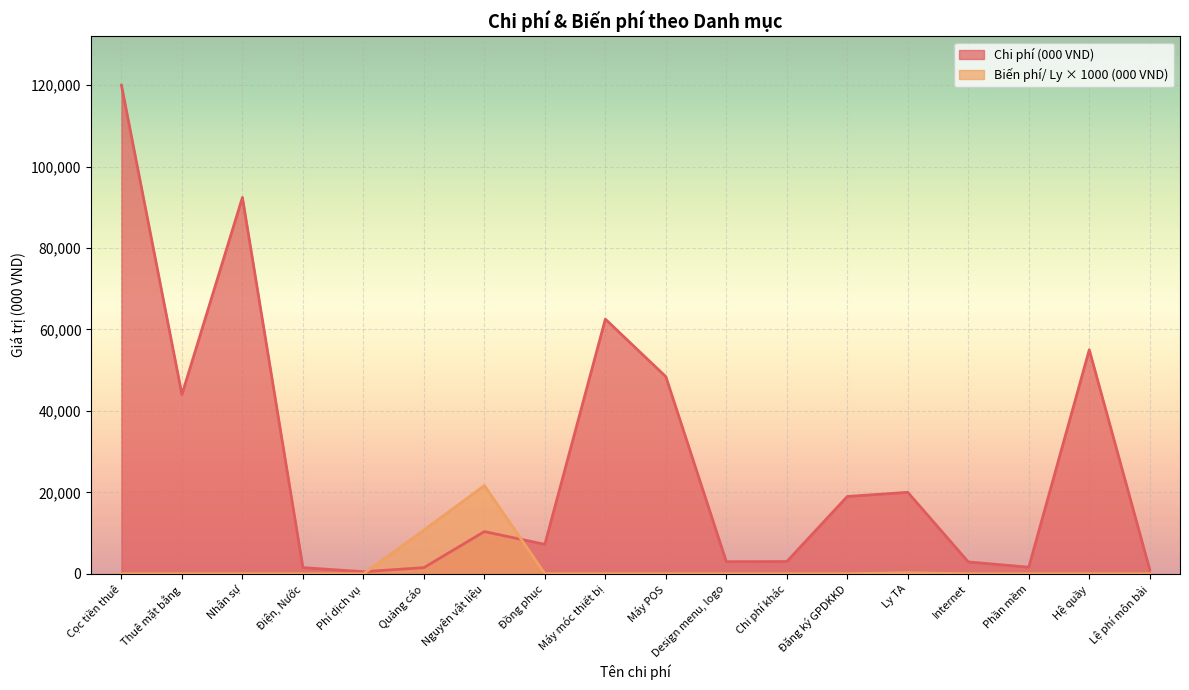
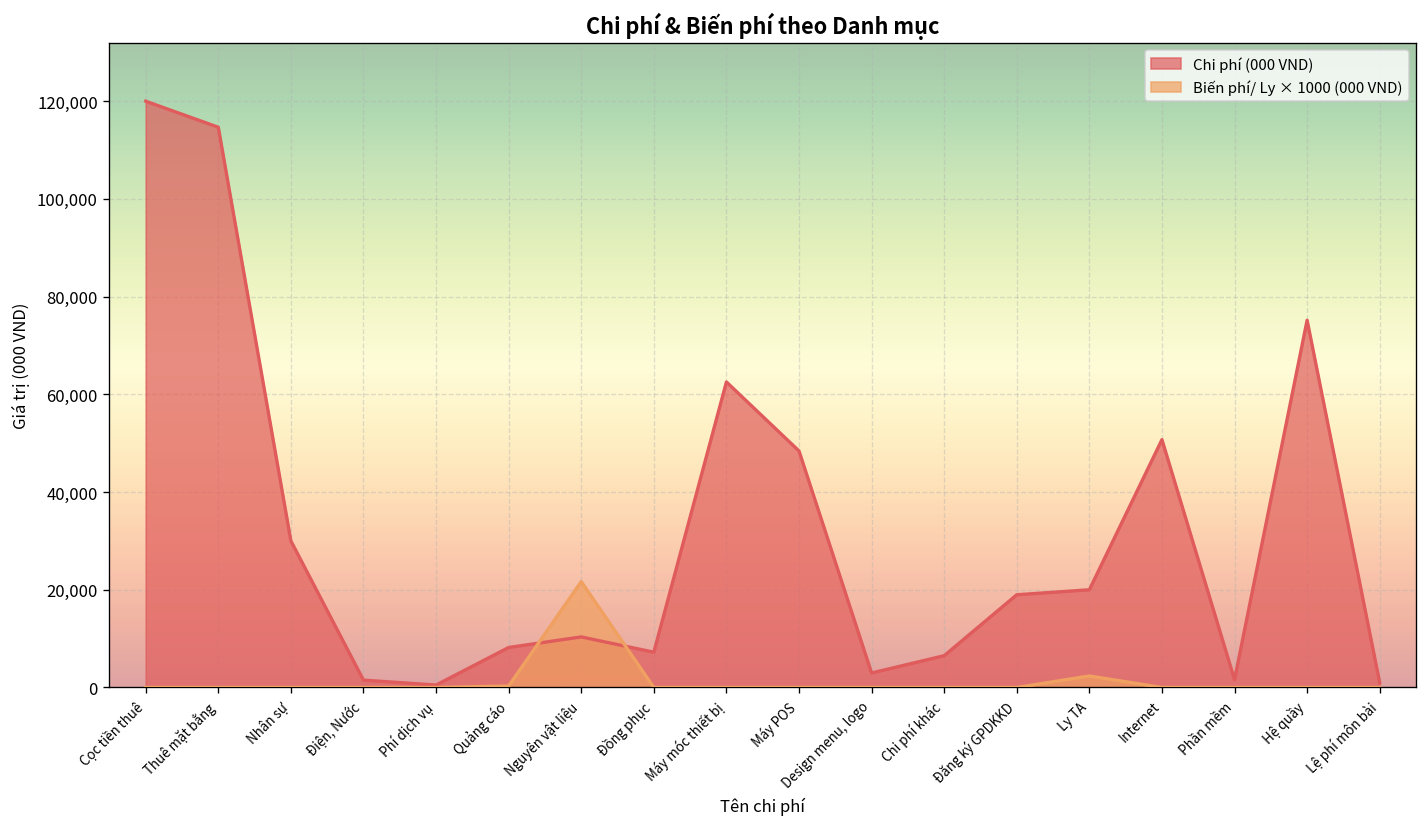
Chi phí (000 VND), Thuê mặt bằng: 44,000 -> 115,000
Chi phí (000 VND), Nhân sự: 92,000 -> 30,000
Chi phí (000 VND), Quảng cáo: 2,000 -> 8,000
Biến phí/ Ly × 1000 (000 VND), Quảng cáo: 11,000 -> 0
Chi phí (000 VND), Chi phí khác: 3,000 -> 7,000
Biến phí/ Ly × 1000 (000 VND), Ly TA: 0 -> 2,000
Chi phí (000 VND), Internet: 3,000 -> 51,000
Chi phí (000 VND), Hệ quầy: 55,000 -> 75,000
